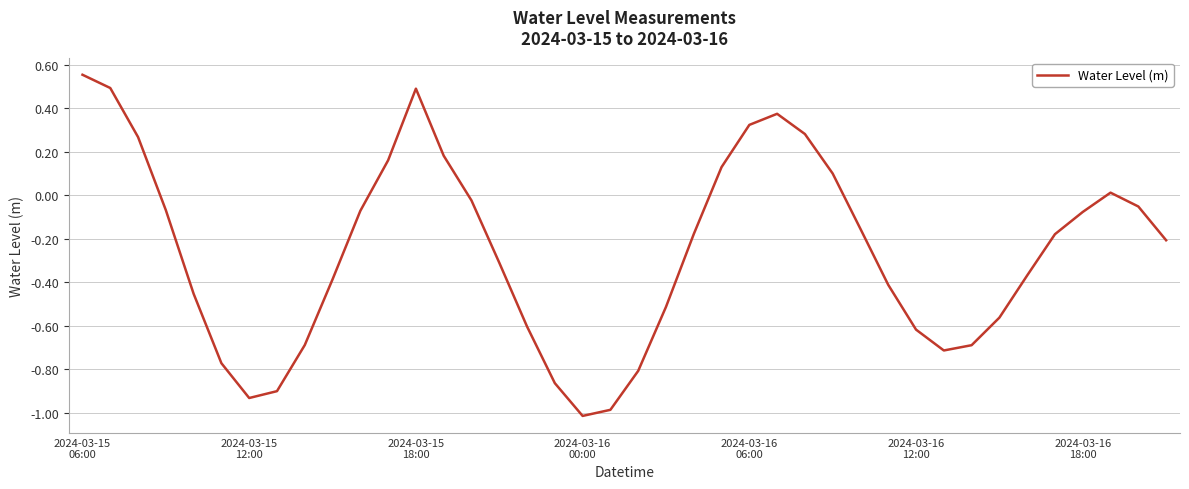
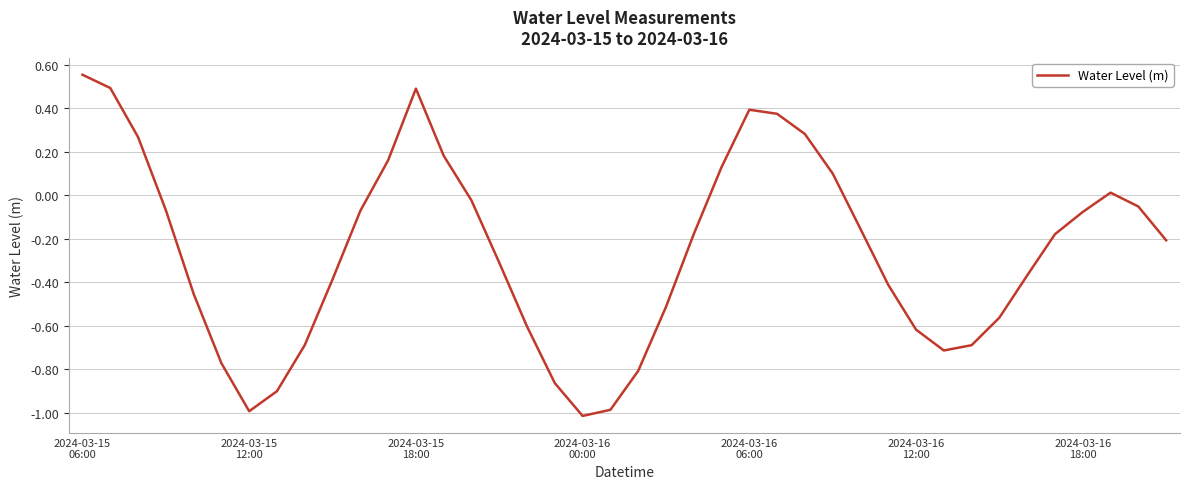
2024-03-15 12:00: -0.93 -> -0.99
2024-03-16 06:00: 0.32 -> 0.39
